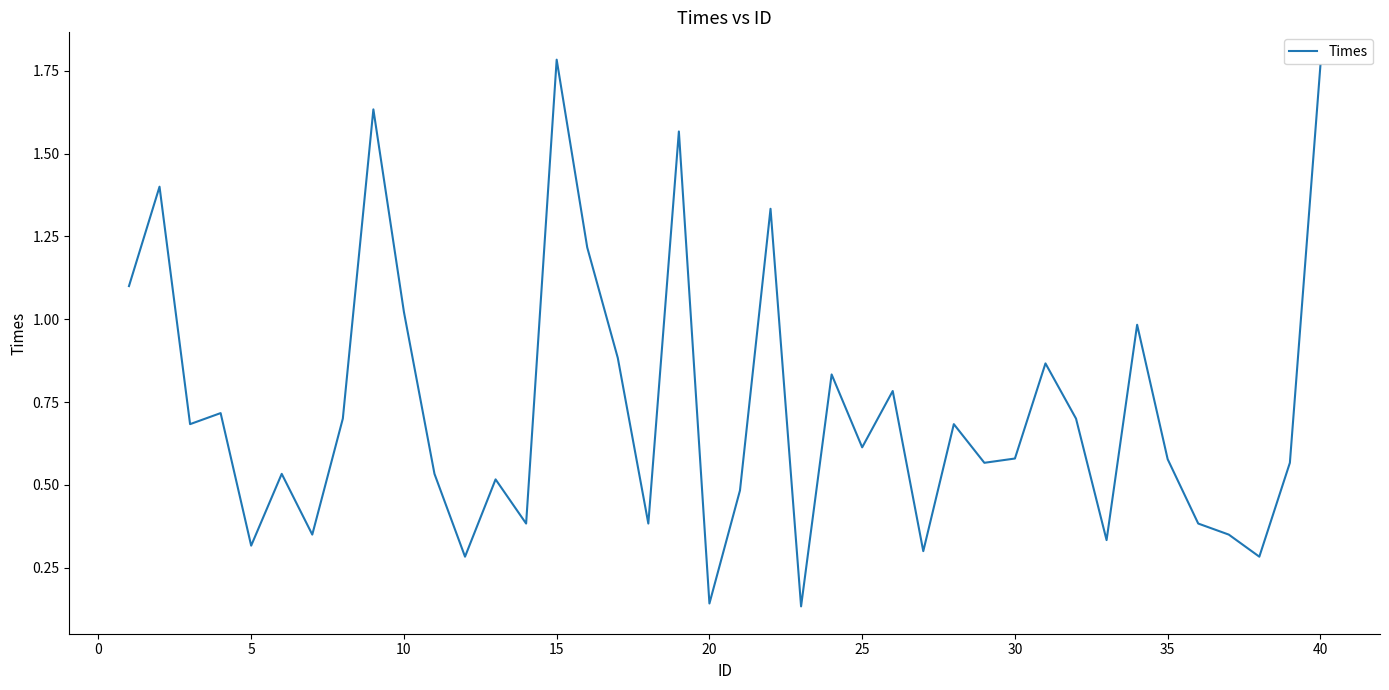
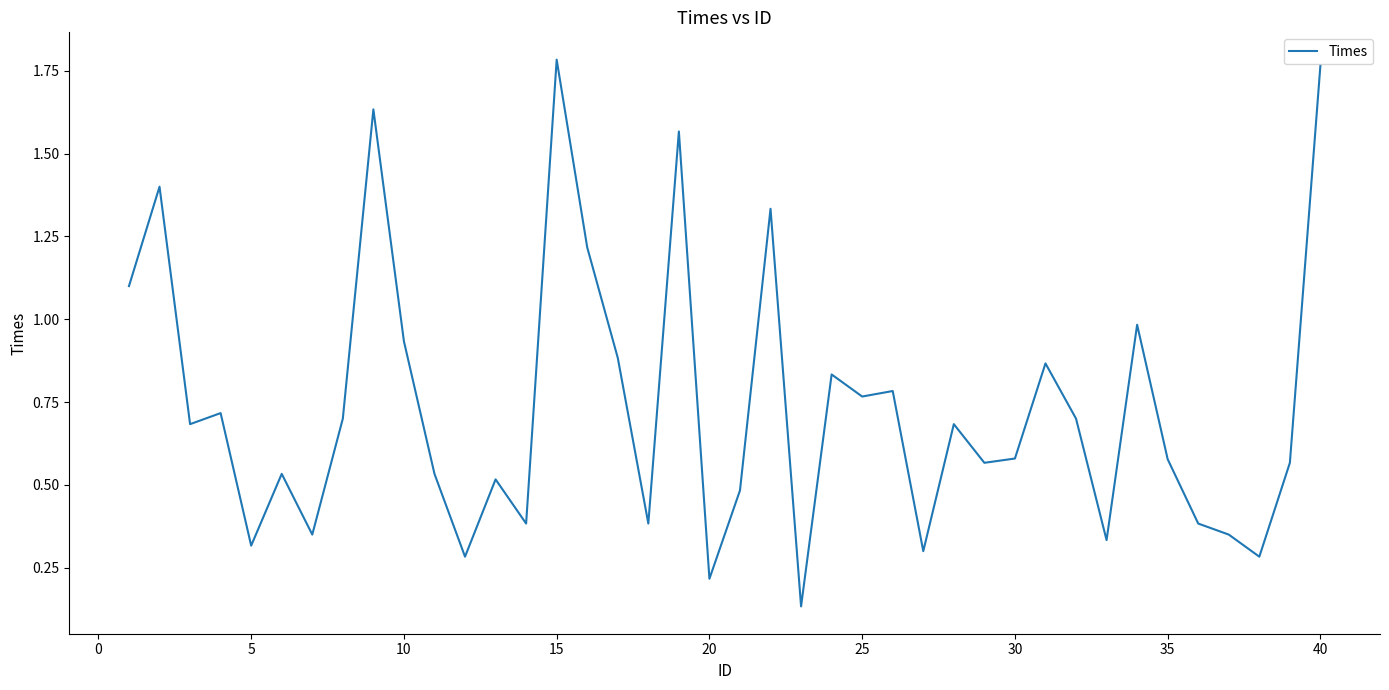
10: 1.02 -> 0.93
20: 0.14 -> 0.22
25: 0.61 -> 0.77
